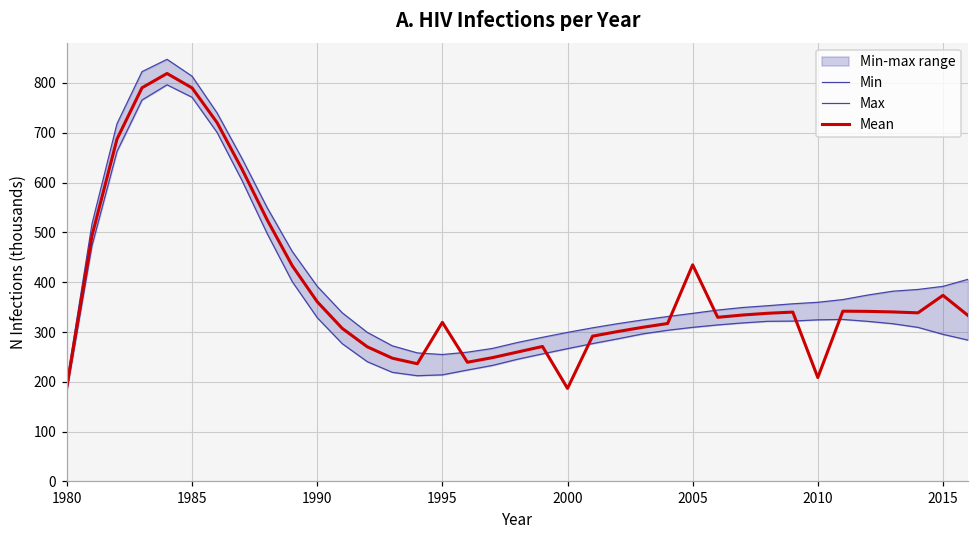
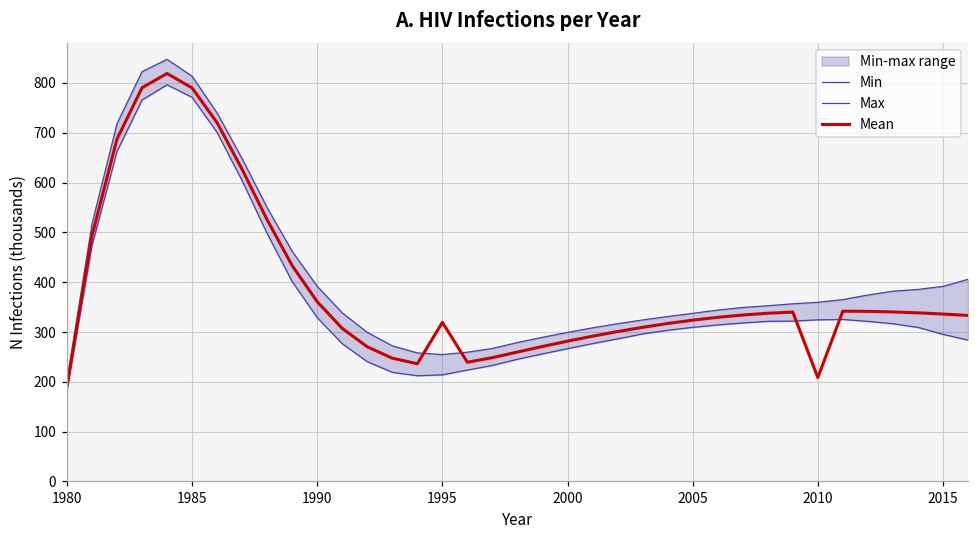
Mean, 2000: 190 -> 280
Mean, 2005: 430 -> 320
Mean, 2015: 370 -> 340
